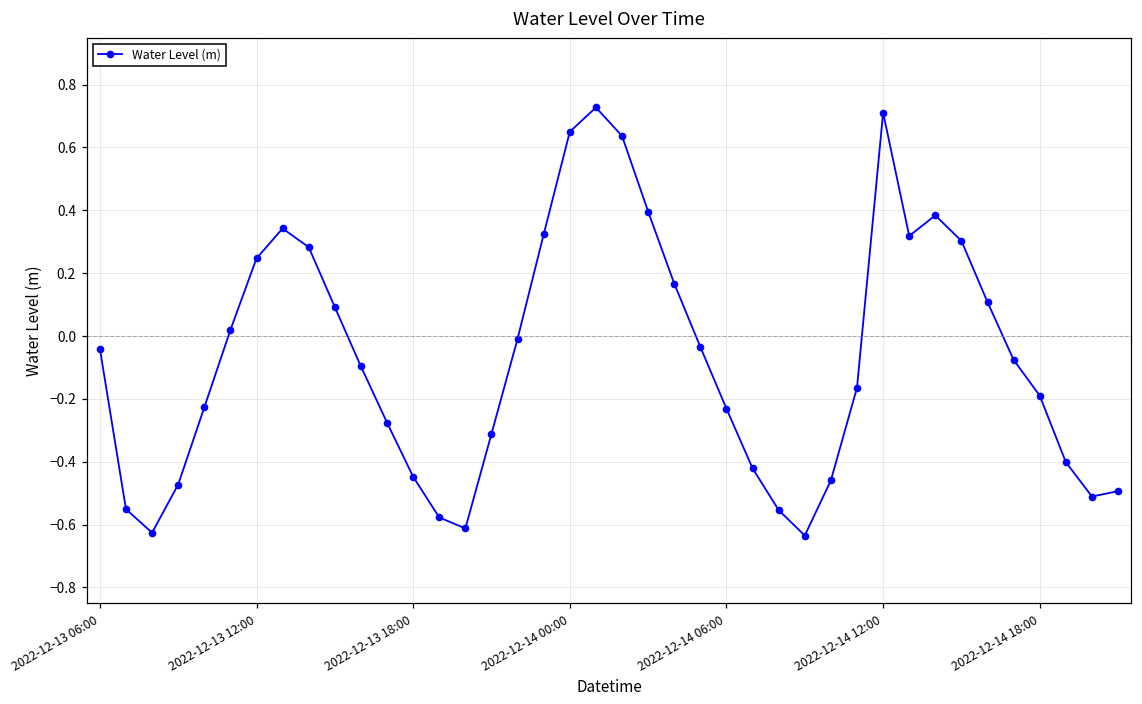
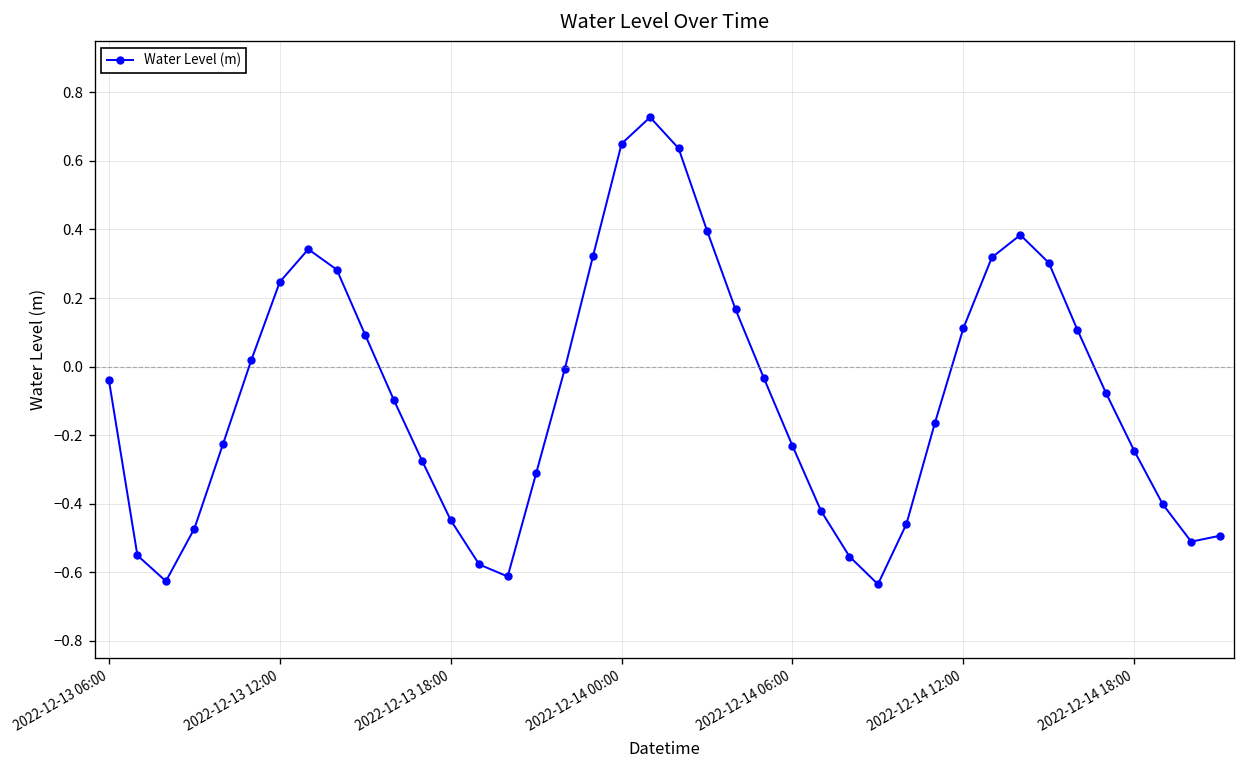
2022-12-14 12:00: 0.71 -> 0.11
2022-12-14 18:00: -0.19 -> -0.25
